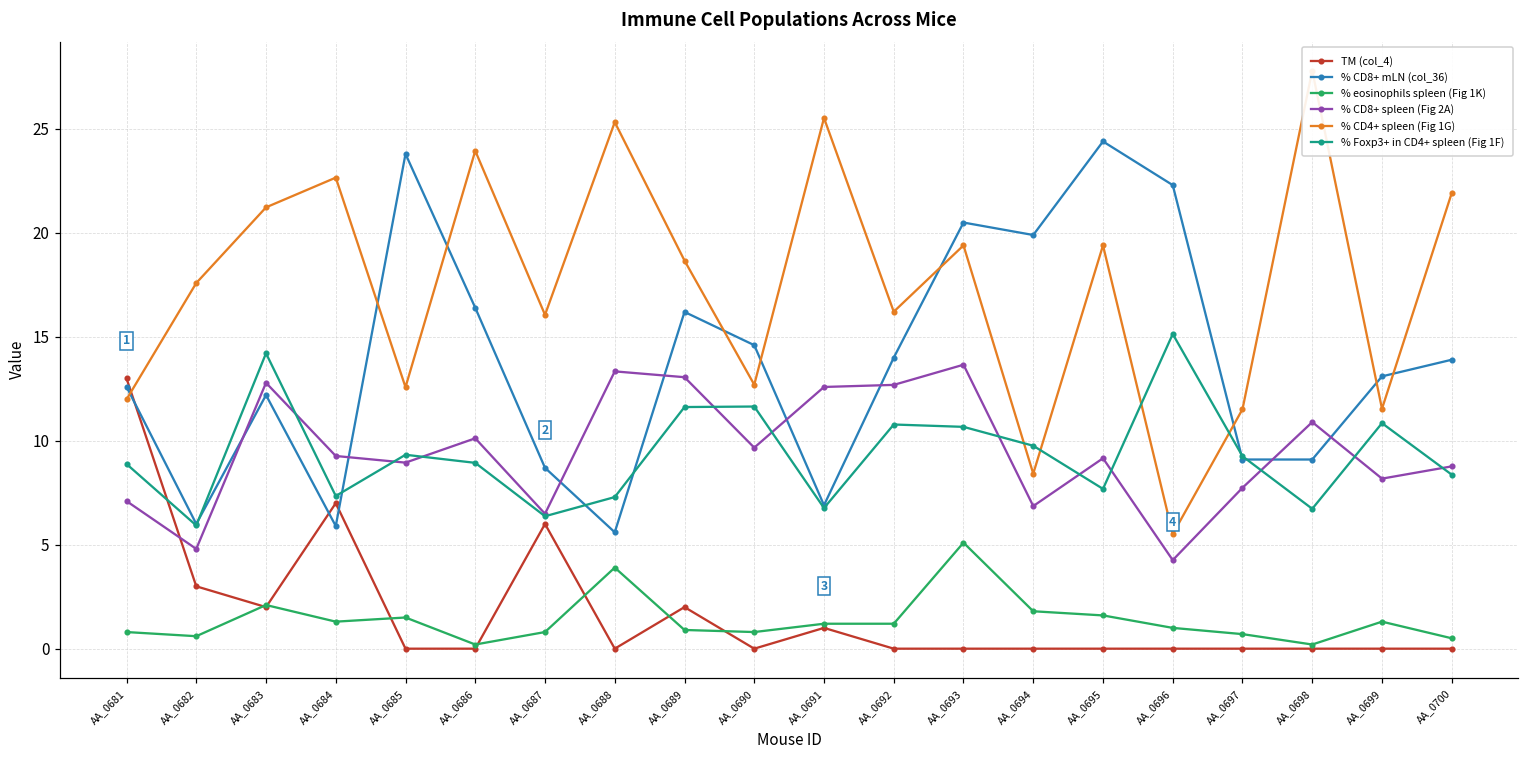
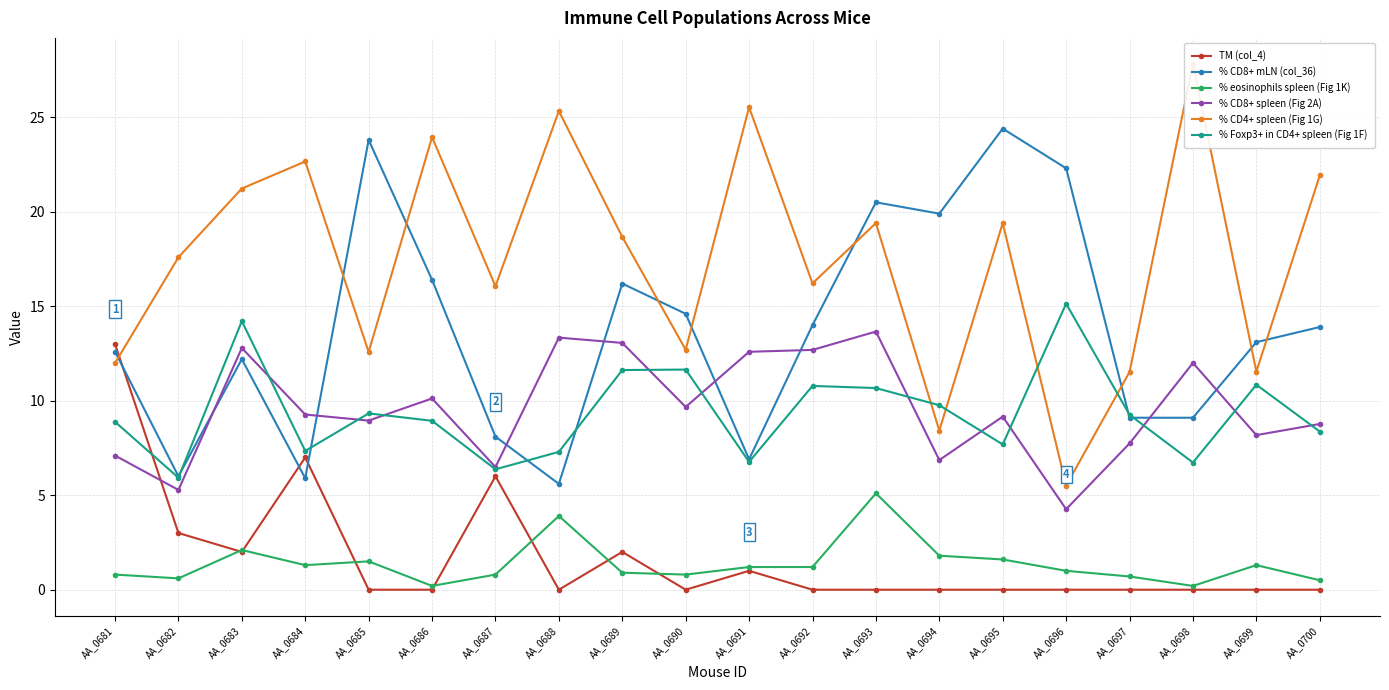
% CD8+ spleen (Fig 2A), AA_0682: 4.8 -> 5.3
% CD8+ mLN (col_36), AA_0687: 8.7 -> 8.1
% CD8+ spleen (Fig 2A), AA_0698: 10.9 -> 12.0
